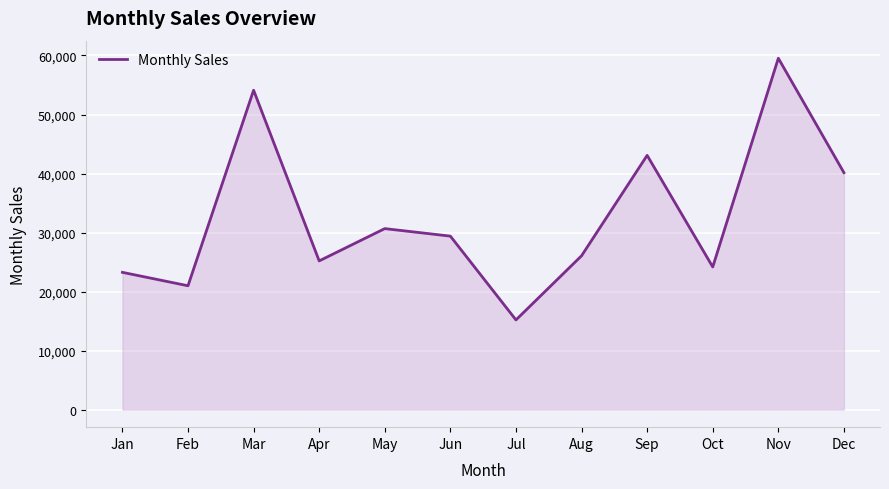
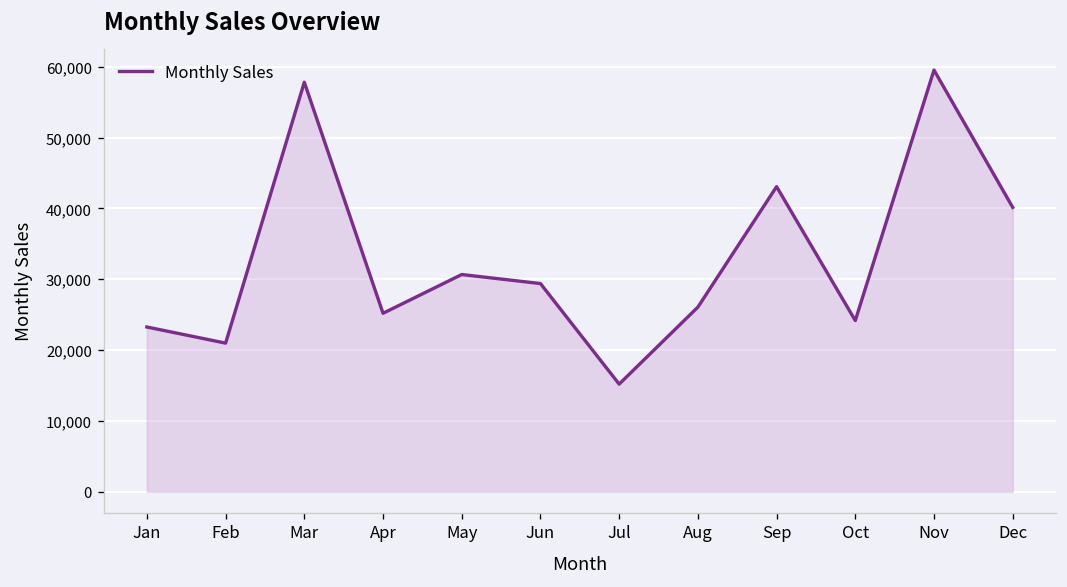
Mar: 54,000 -> 58,000
